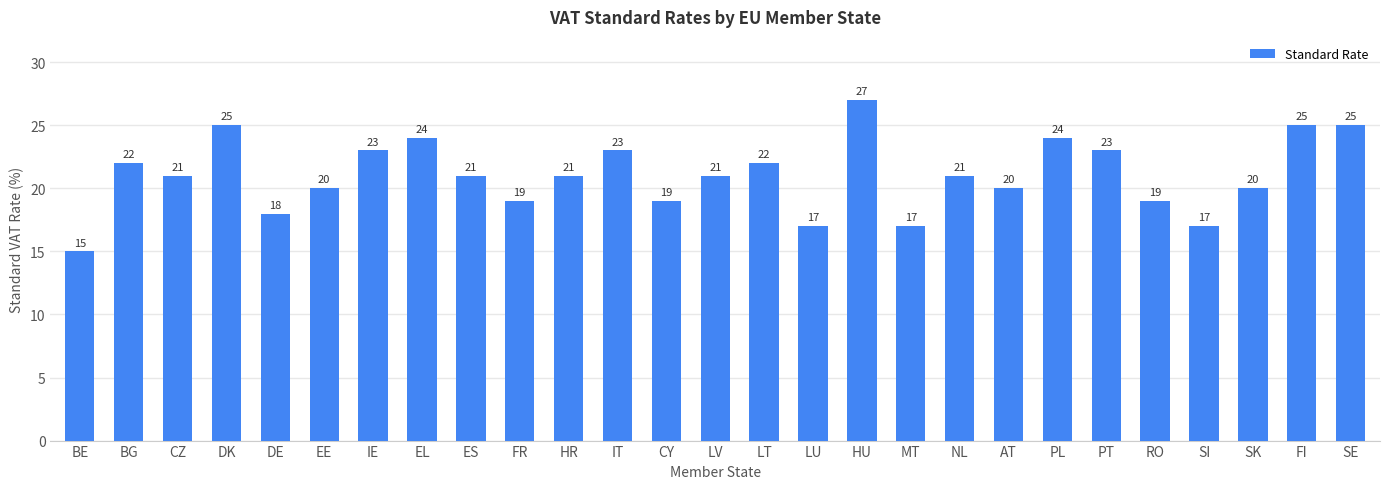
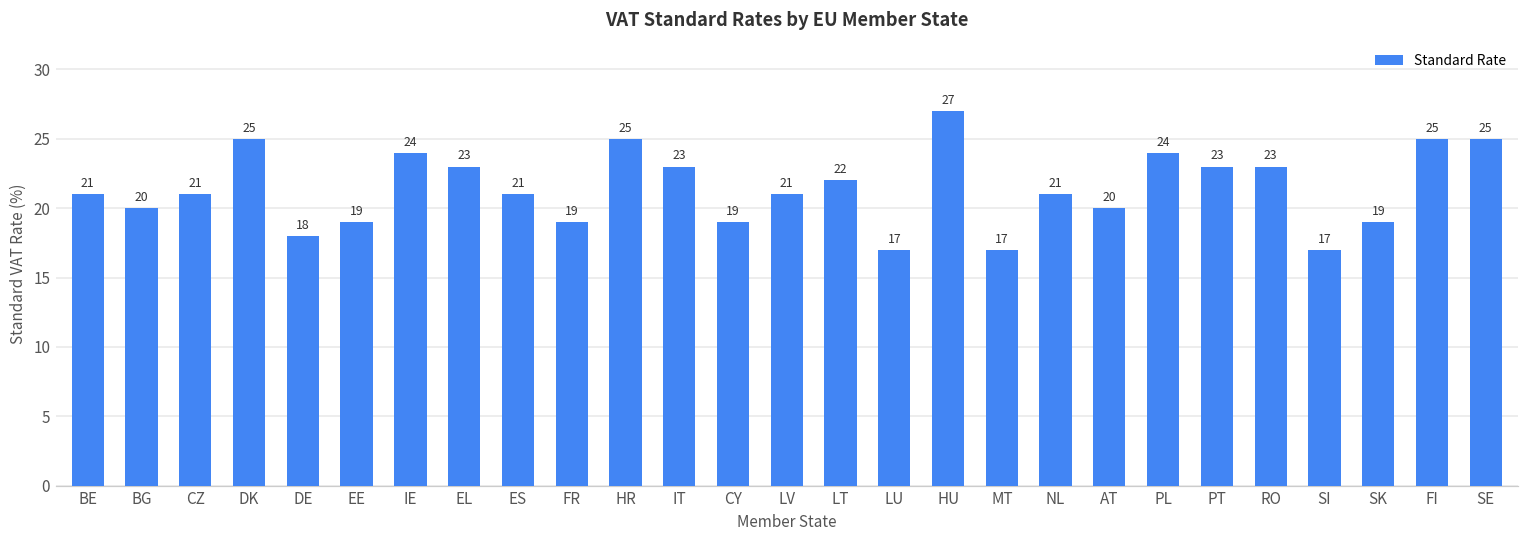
BE: 15 -> 21
BG: 22 -> 20
EE: 20 -> 19
IE: 23 -> 24
EL: 24 -> 23
HR: 21 -> 25
RO: 19 -> 23
SK: 20 -> 19
